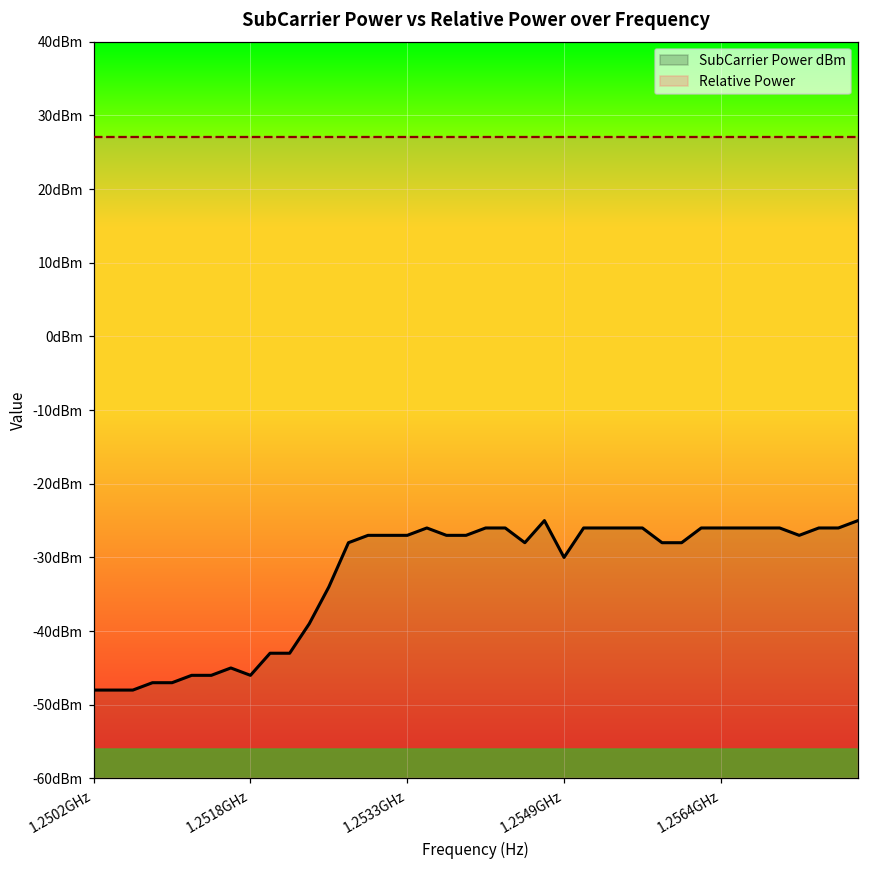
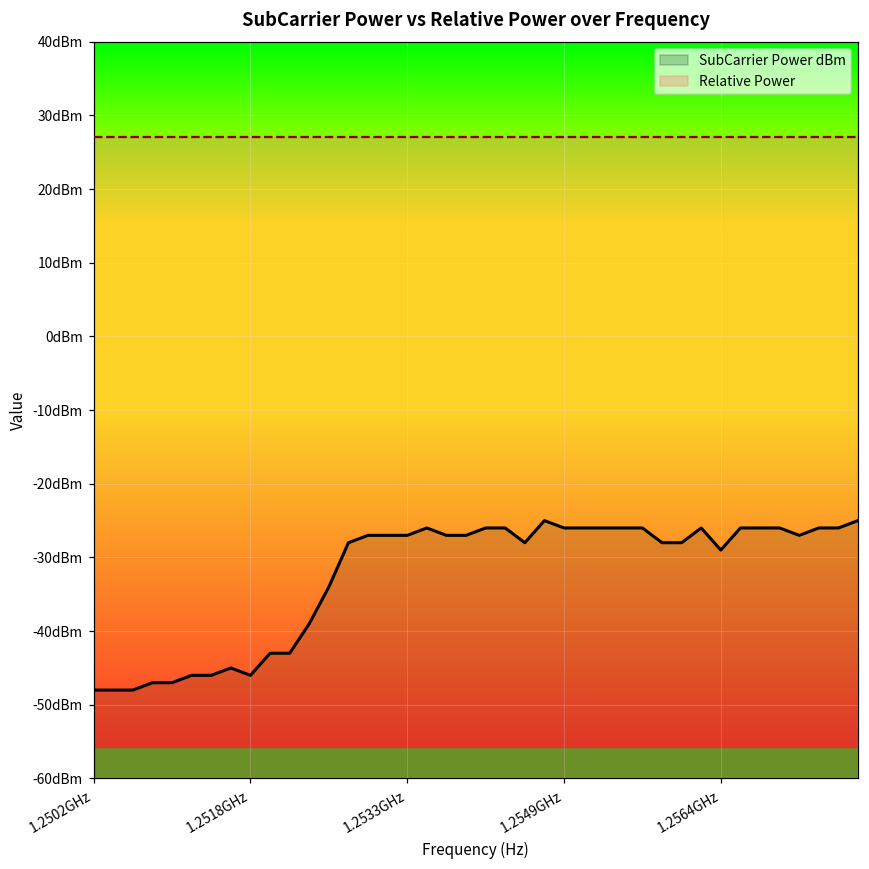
SubCarrier Power dBm, 1.2549GHz: -30dBm -> -26dBm
SubCarrier Power dBm, 1.2564GHz: -26dBm -> -29dBm
